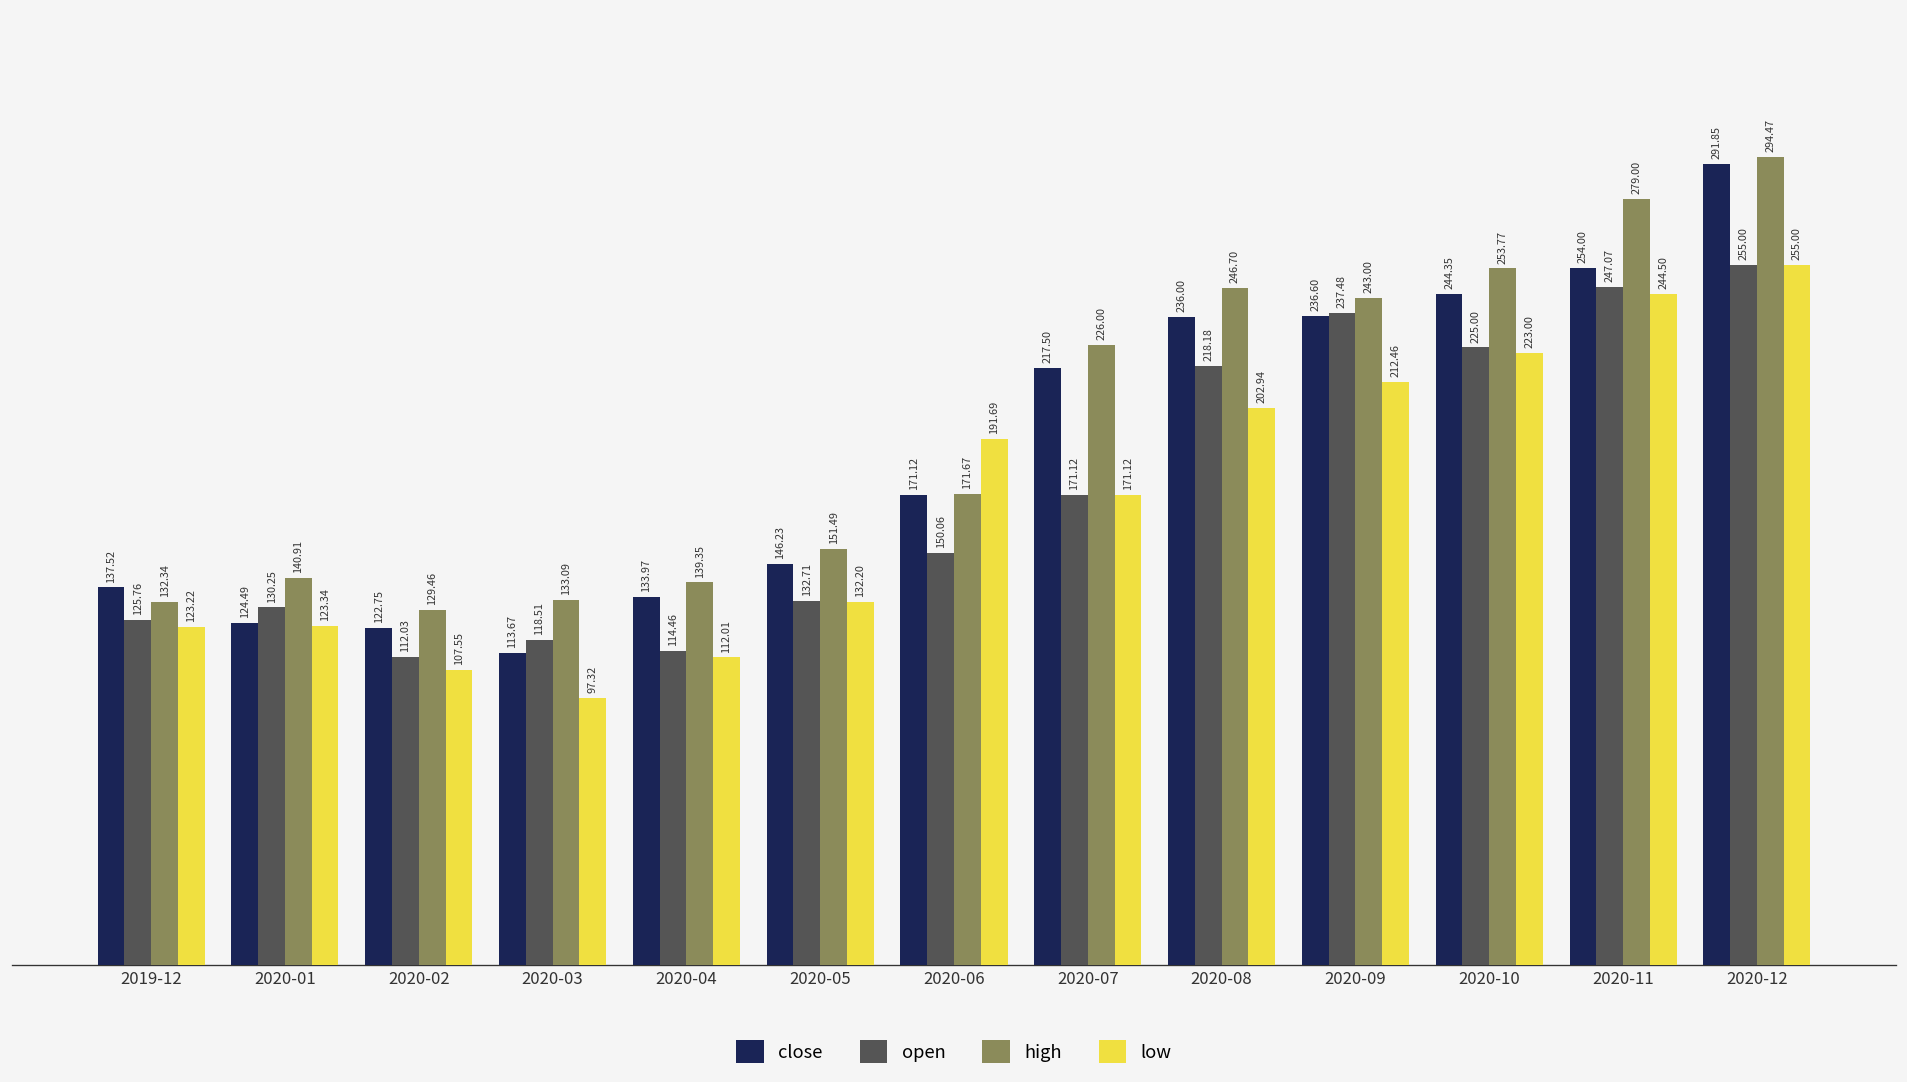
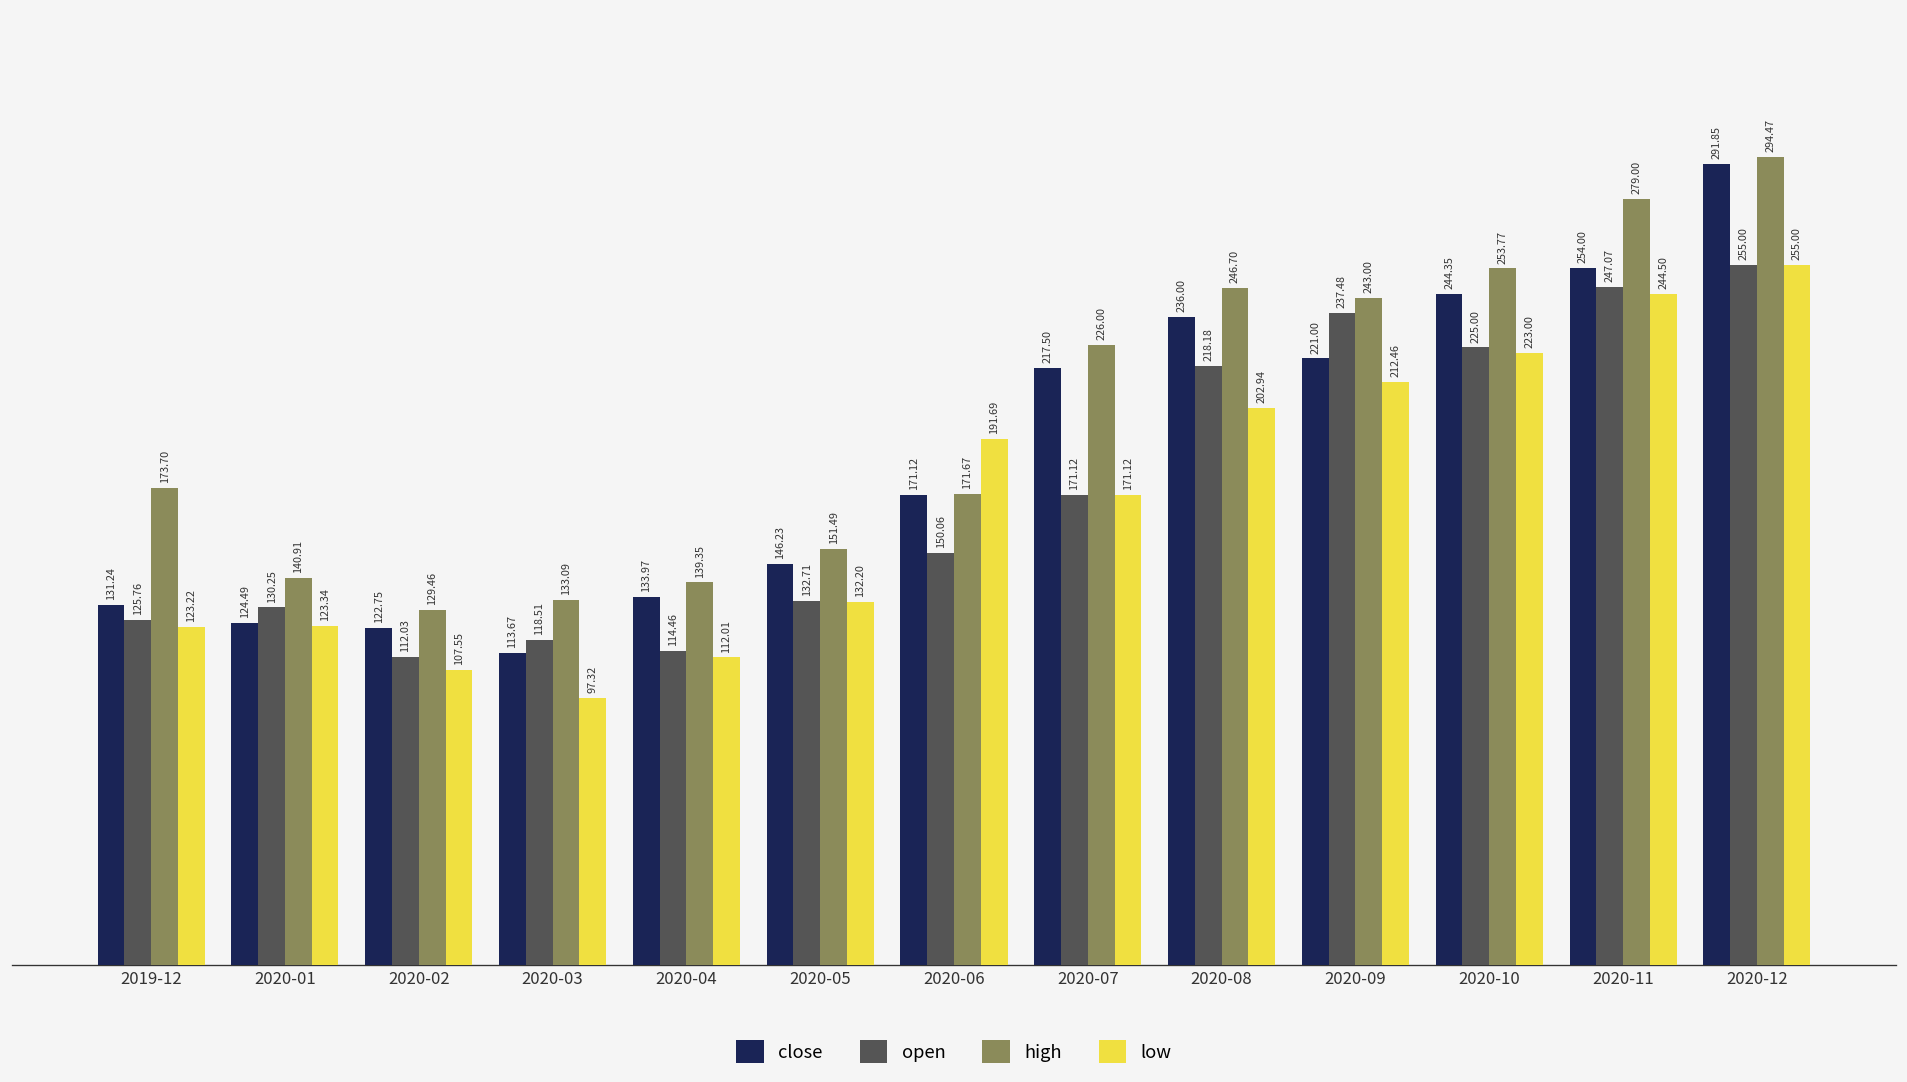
close, 2019-12: 137.52 -> 131.24
high, 2019-12: 132.34 -> 173.70
close, 2020-09: 236.60 -> 221.00
